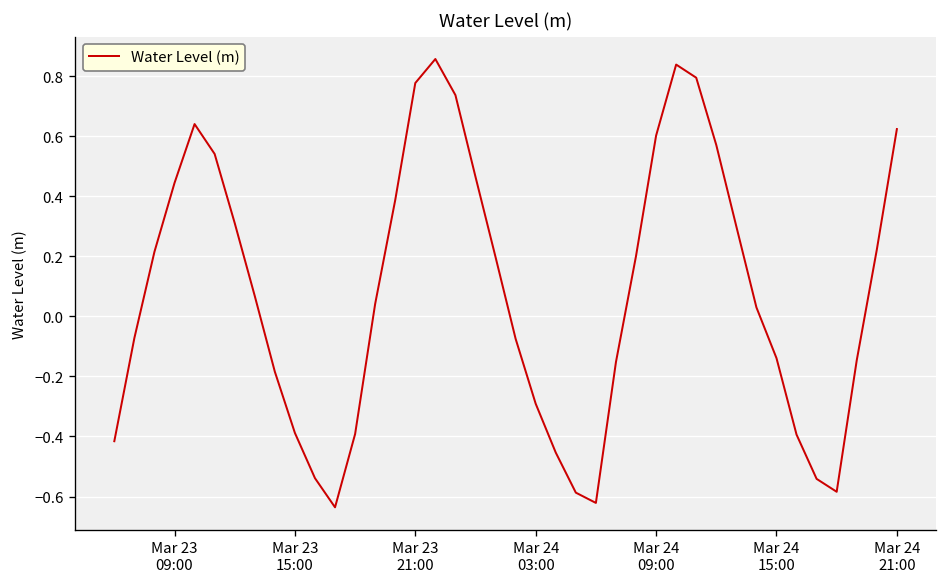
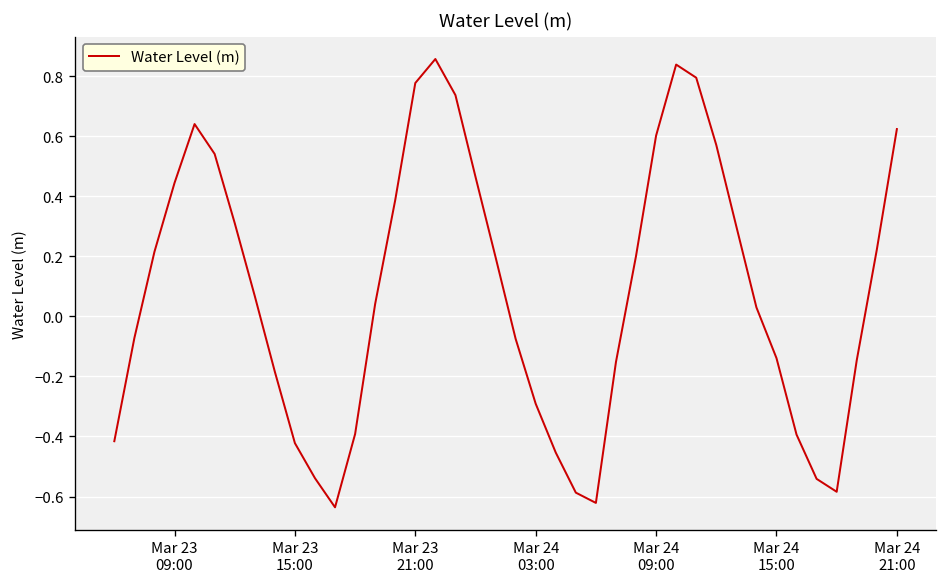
Mar 23 15:00: -0.39 -> -0.42
